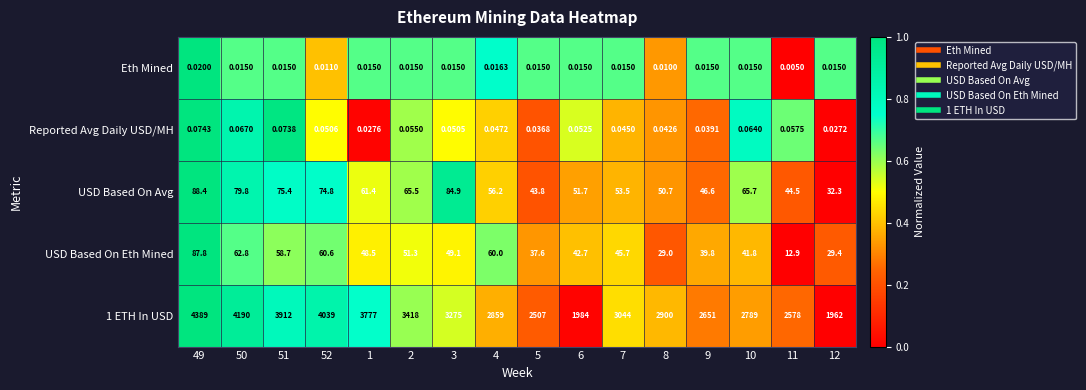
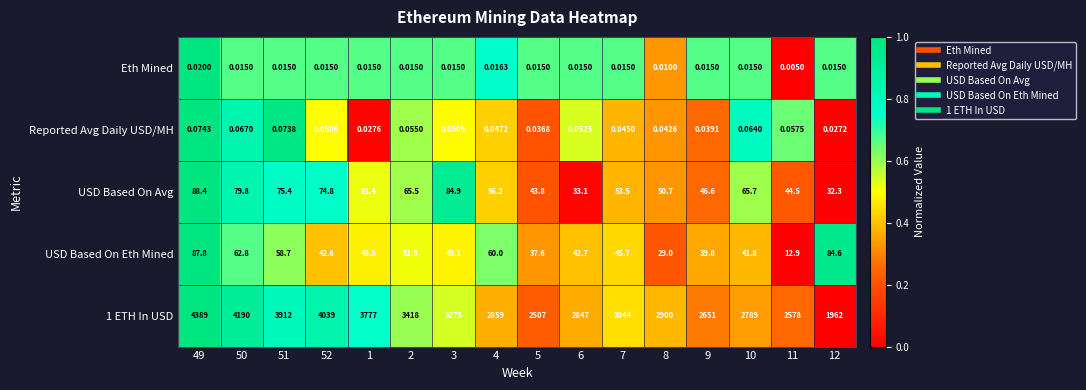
Eth Mined, 52: 0.0110 -> 0.0150
USD Based On Avg, 6: 51.7 -> 33.1
USD Based On Eth Mined, 52: 60.6 -> 42.6
USD Based On Eth Mined, 12: 29.4 -> 84.6
1 ETH In USD, 6: 1984 -> 2847
